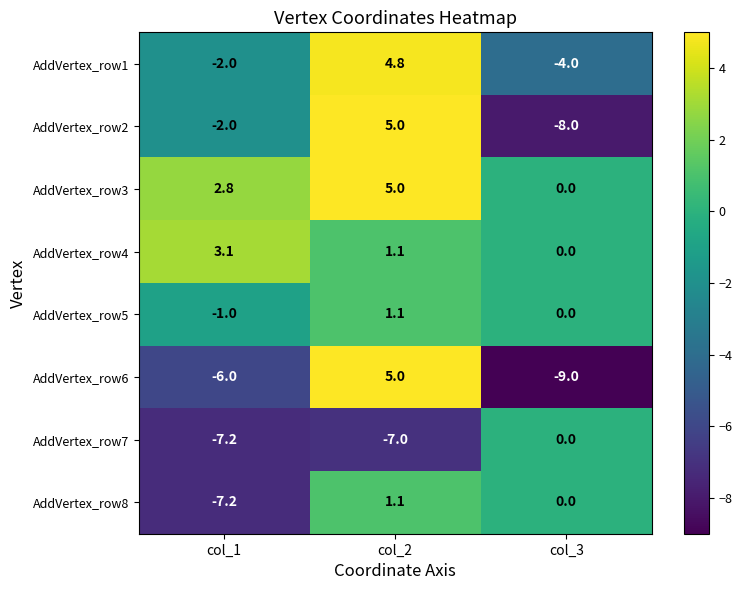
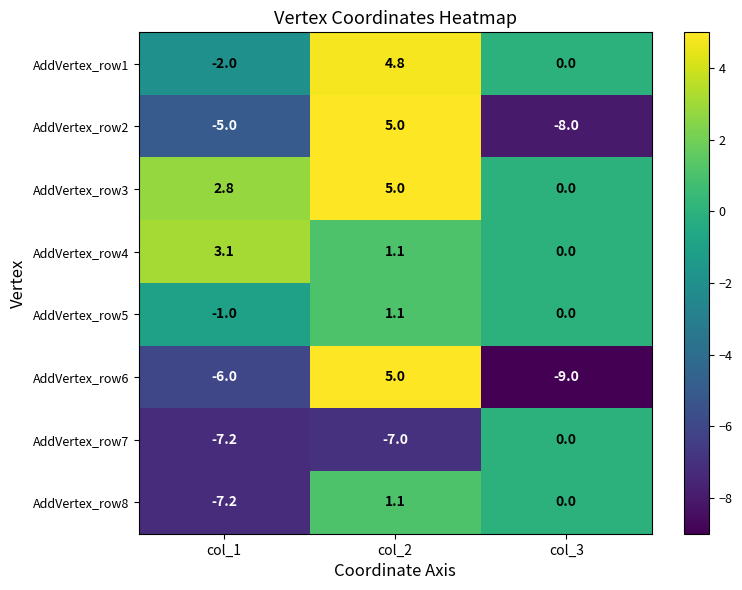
AddVertex_row1, col_3: -4.0 -> 0.0
AddVertex_row2, col_1: -2.0 -> -5.0
